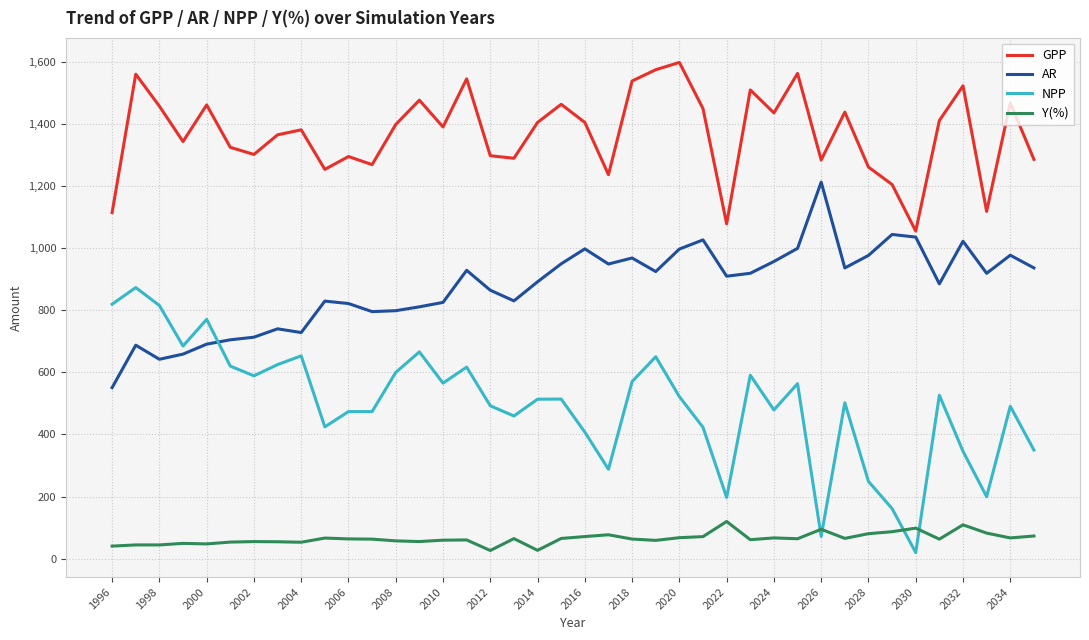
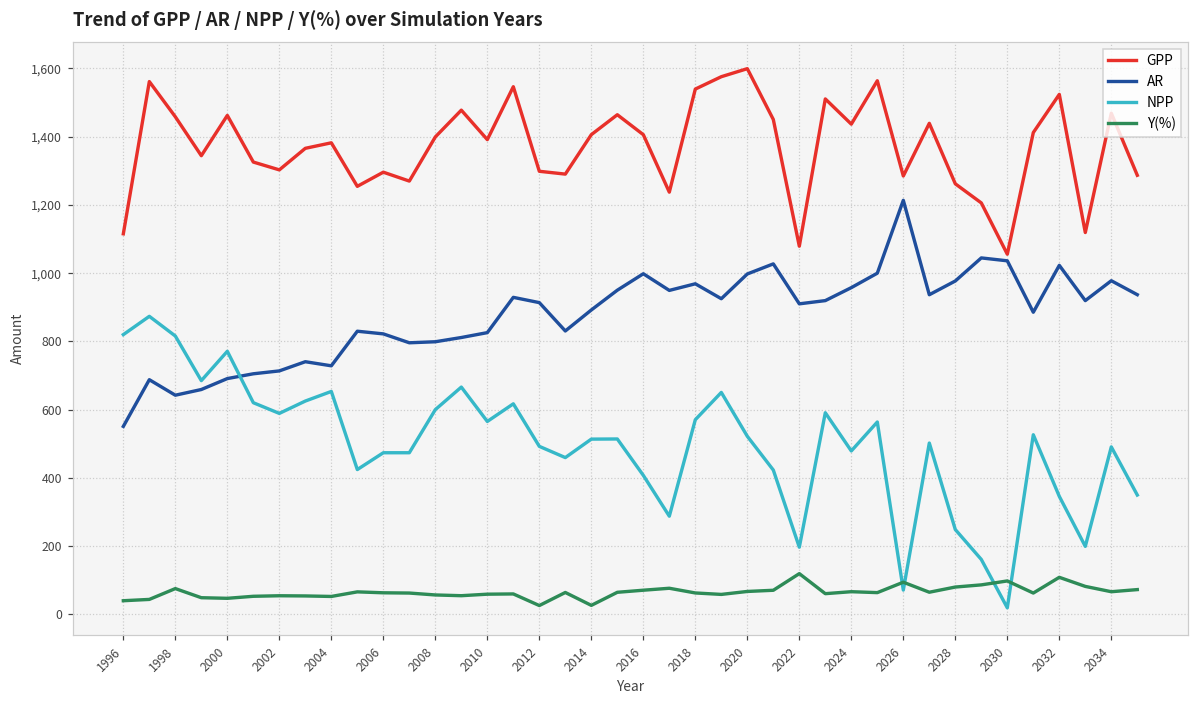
Y(%), 1998: 40 -> 80
AR, 2012: 870 -> 910
